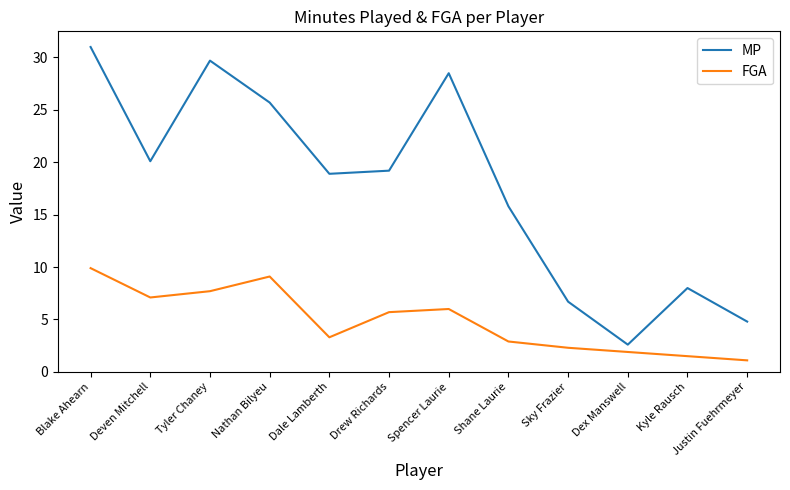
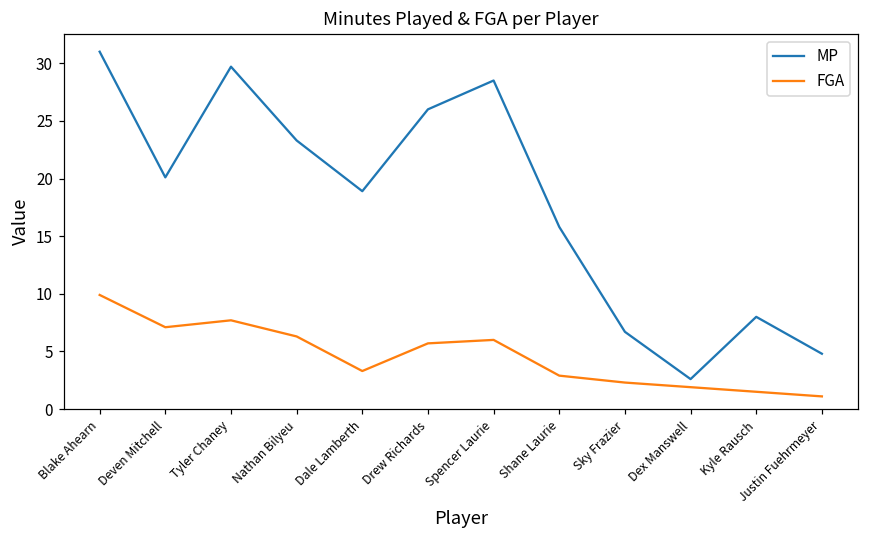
MP, Nathan Bilyeu: 25.7 -> 23.3
FGA, Nathan Bilyeu: 9.1 -> 6.3
MP, Drew Richards: 19.2 -> 26.0
